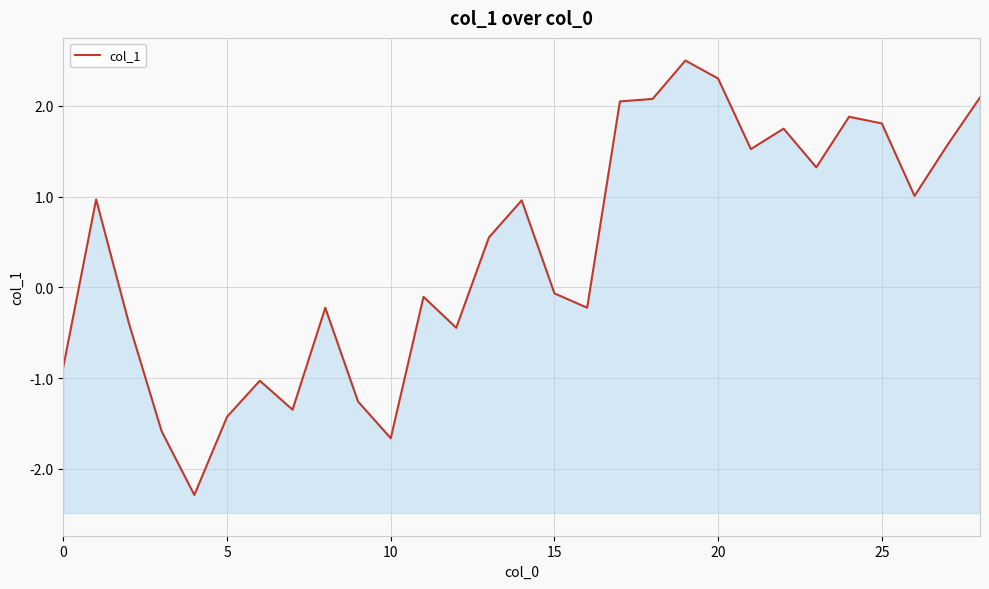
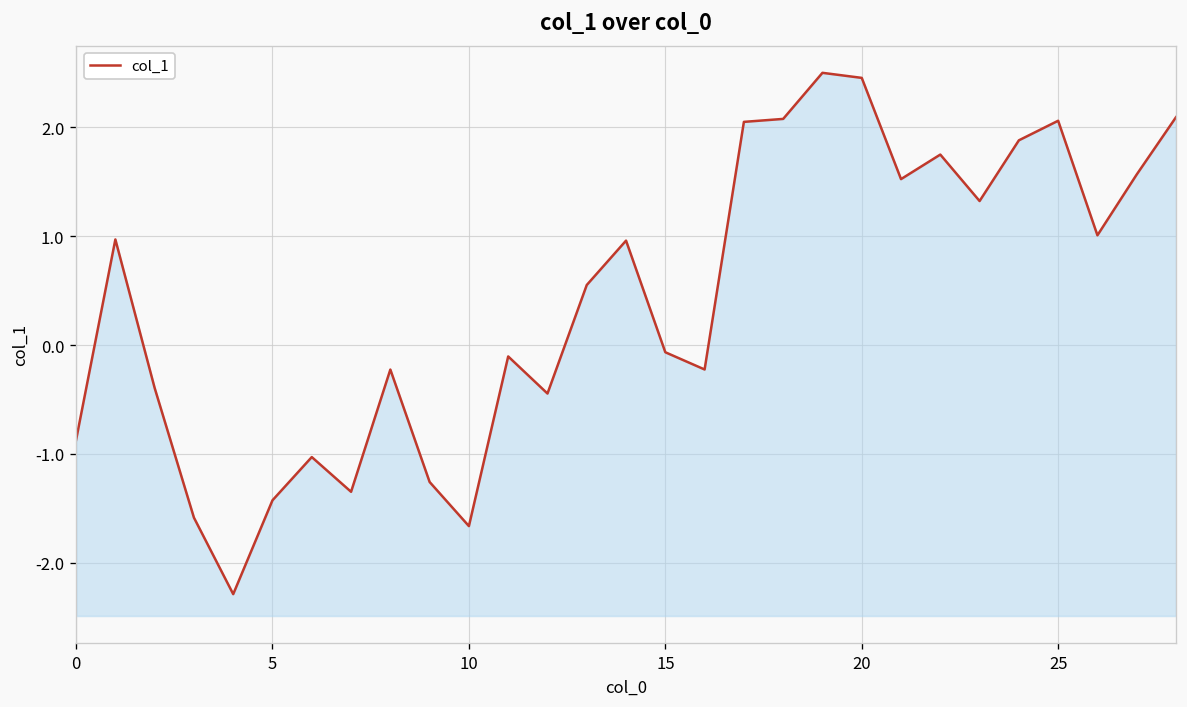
20: 2.3 -> 2.5
25: 1.8 -> 2.1
